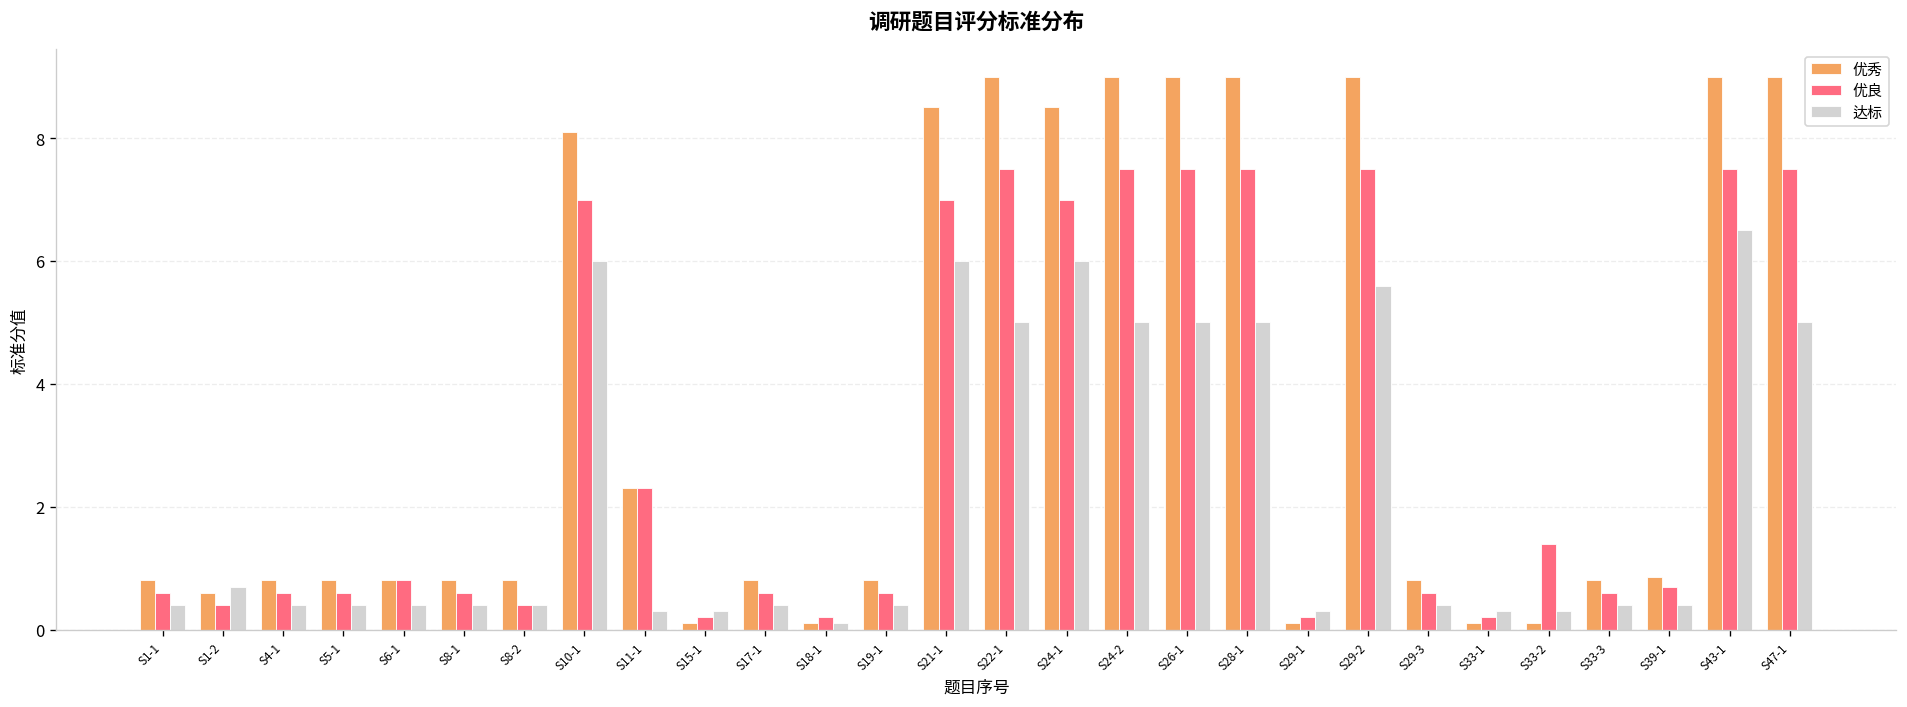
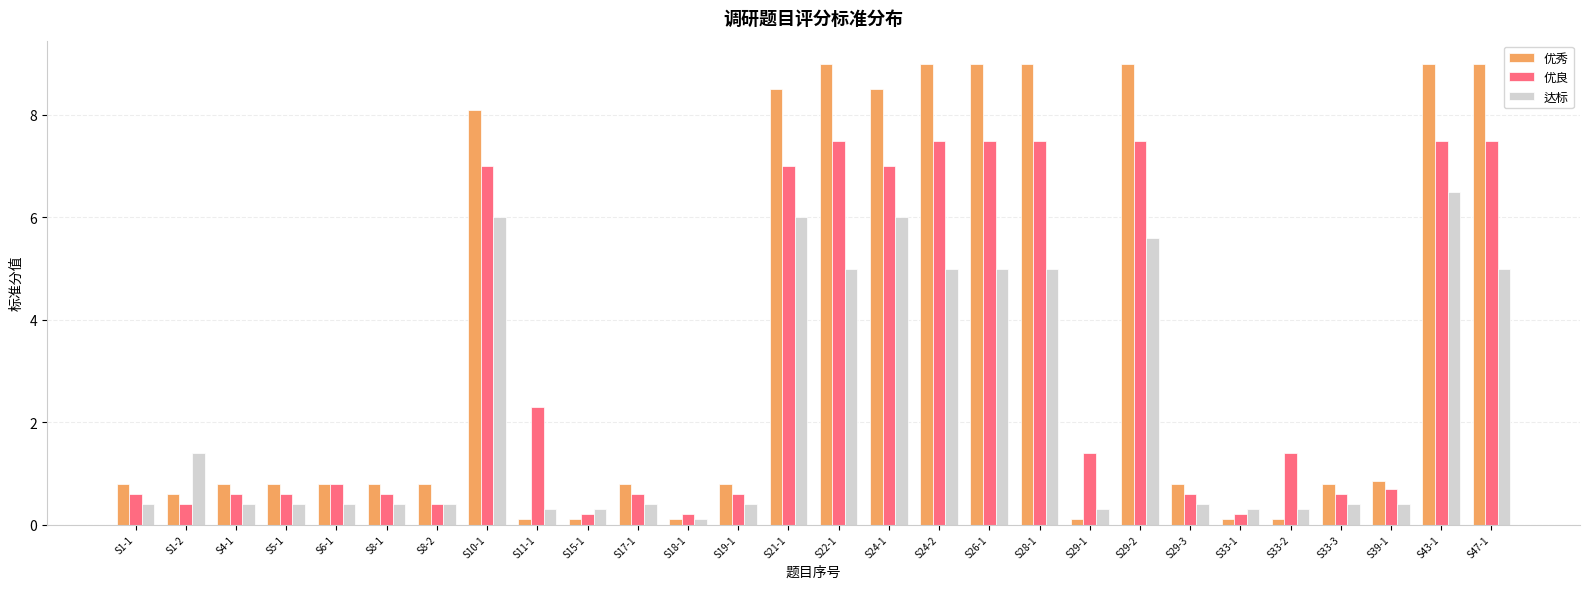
达标, S1-2: 0.7 -> 1.4
优秀, S11-1: 2.3 -> 0.1
优良, S29-1: 0.2 -> 1.4
